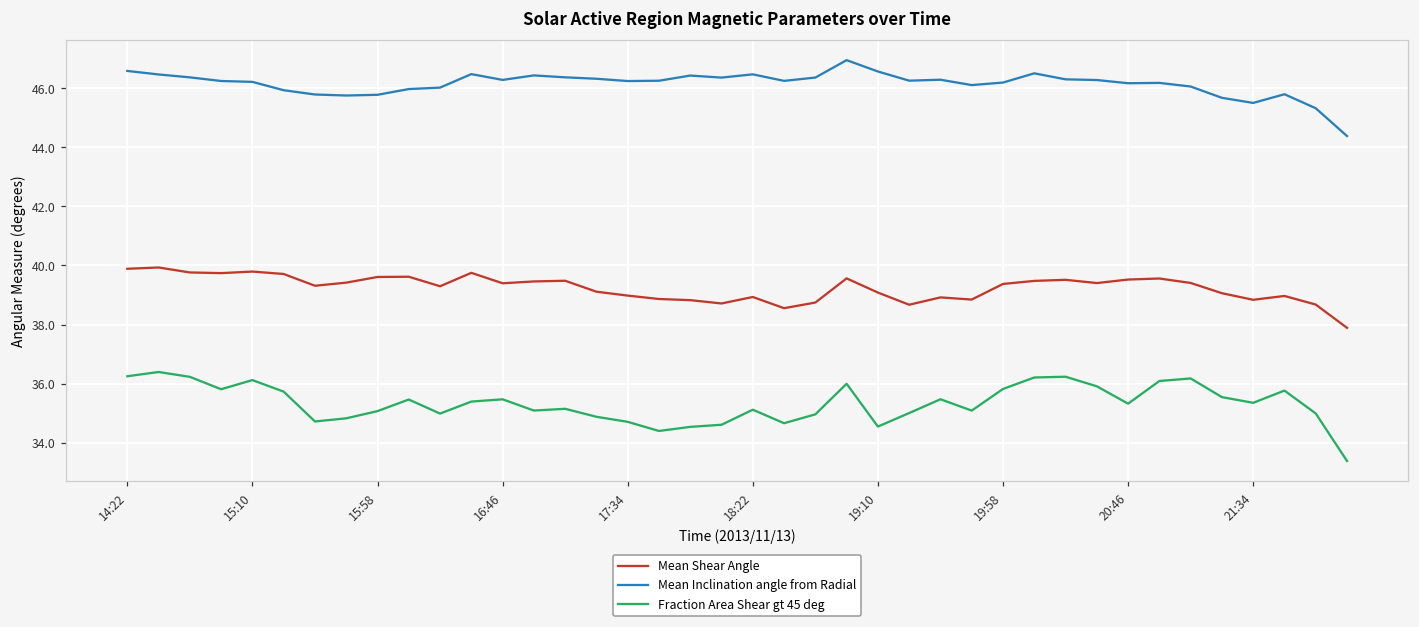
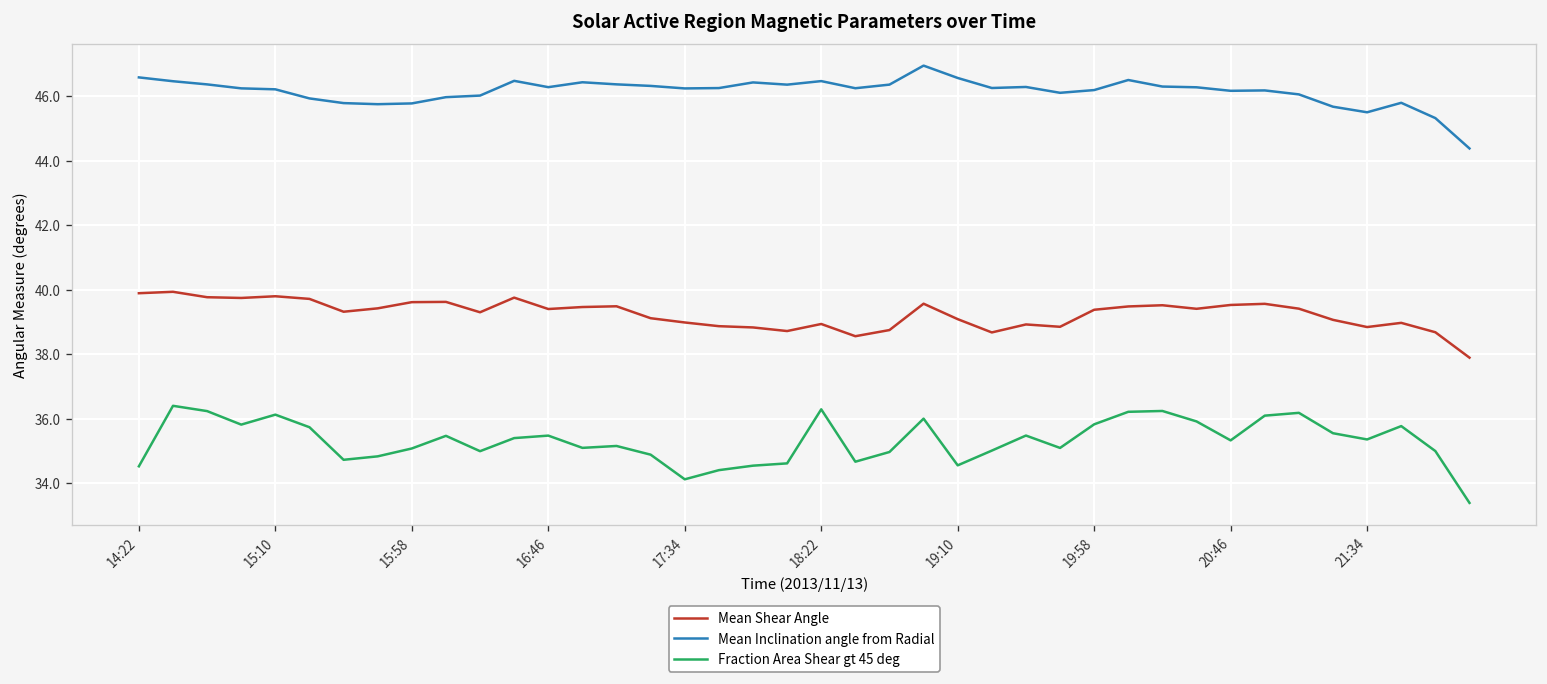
Fraction Area Shear gt 45 deg, 14:22: 36.3 -> 34.5
Fraction Area Shear gt 45 deg, 17:34: 34.7 -> 34.1
Fraction Area Shear gt 45 deg, 18:22: 35.1 -> 36.3
